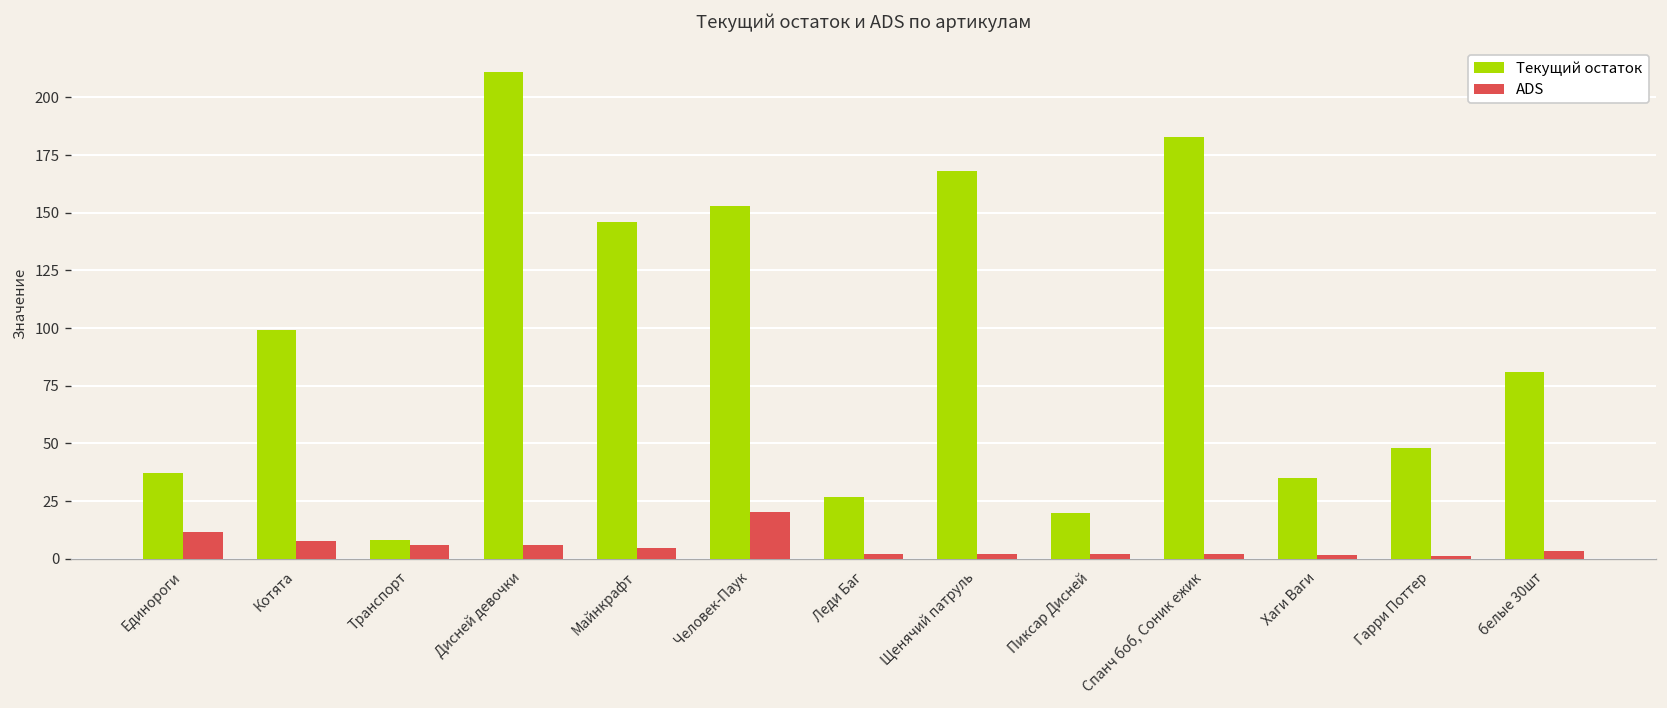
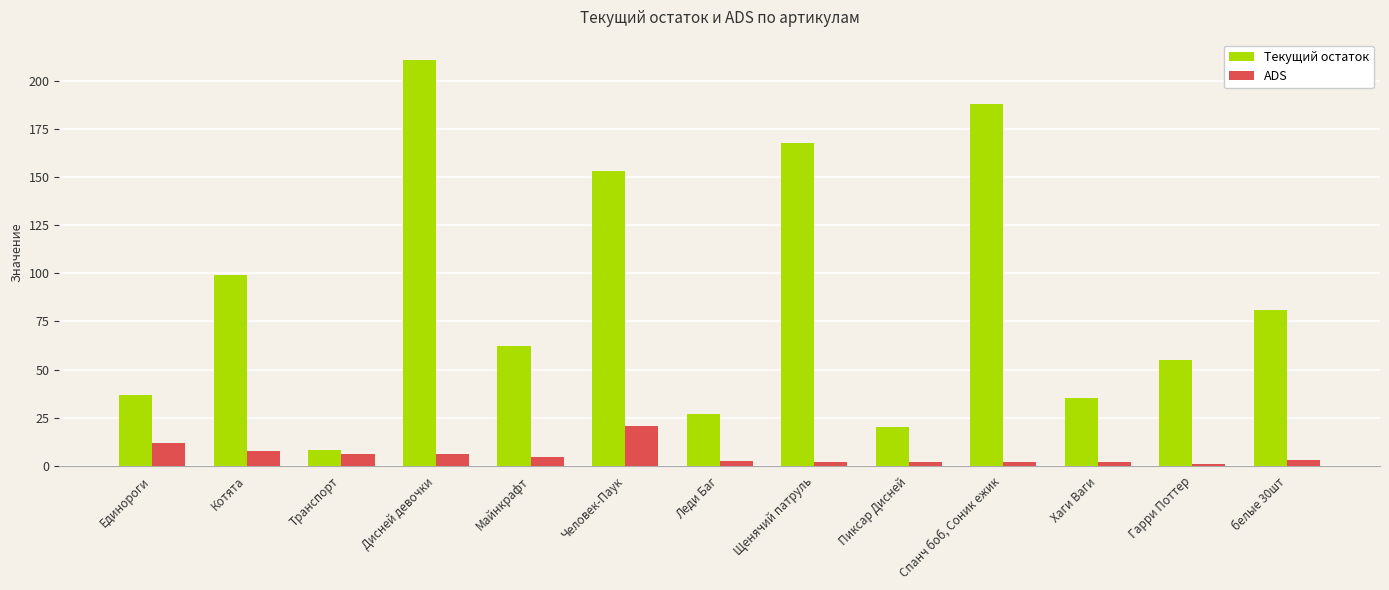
Текущий остаток, Майнкрафт: 146 -> 62
Текущий остаток, Спанч боб, Соник ежик: 183 -> 188
Текущий остаток, Гарри Поттер: 48 -> 55
